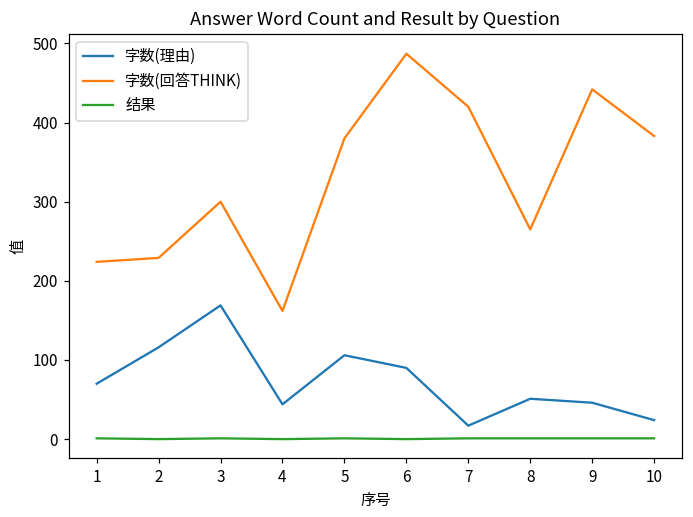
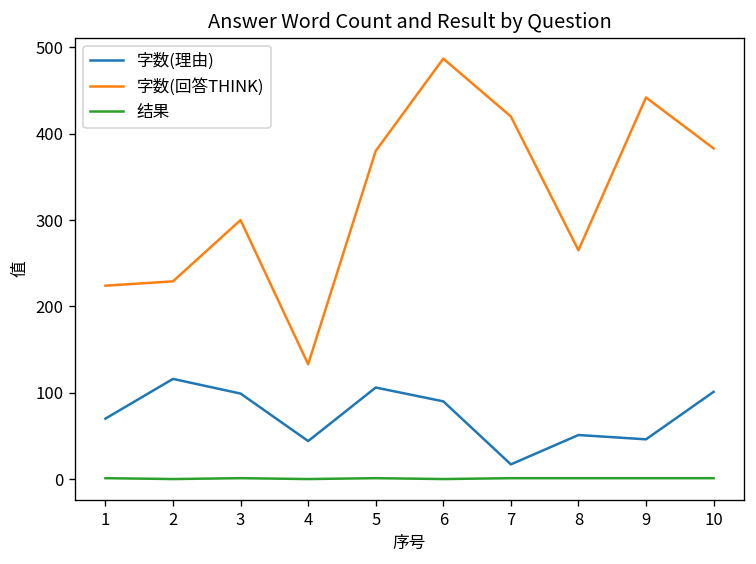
字数(理由), 3: 170 -> 100
字数(回答THINK), 4: 160 -> 130
字数(理由), 10: 20 -> 100
